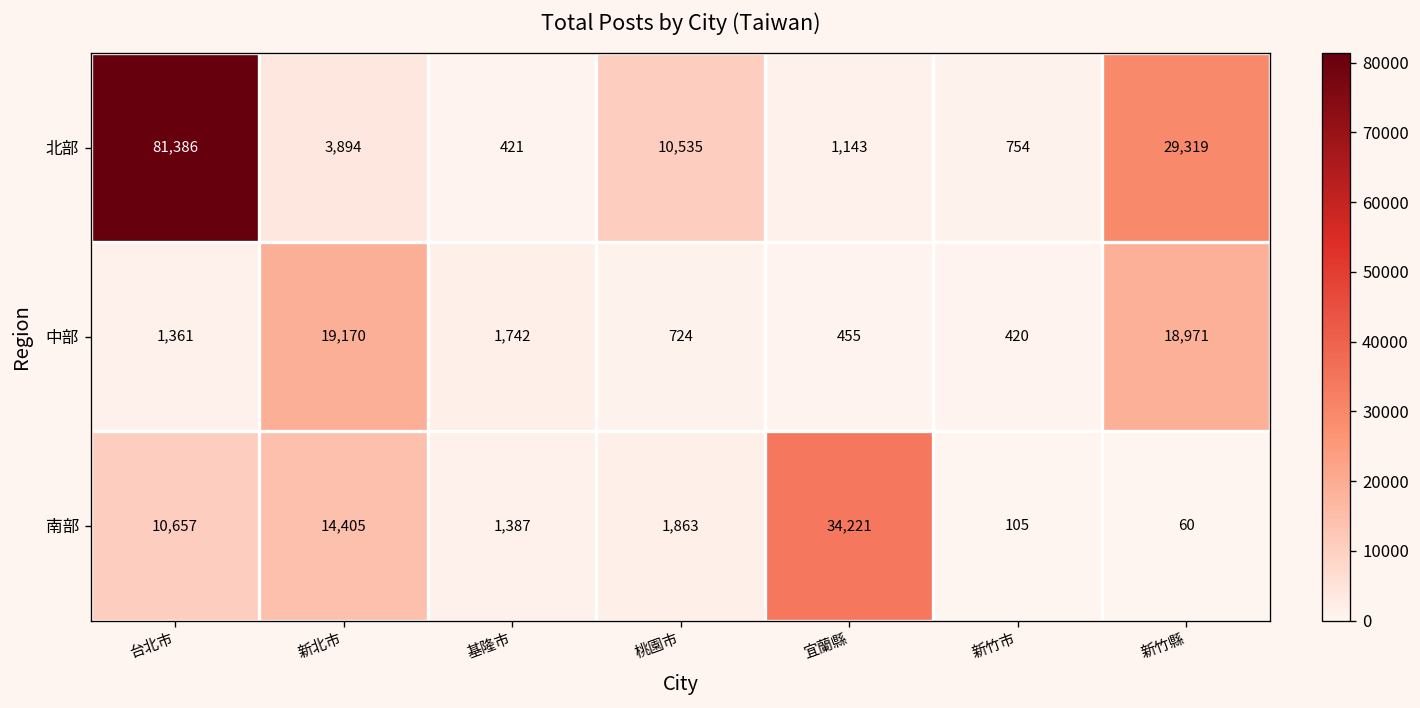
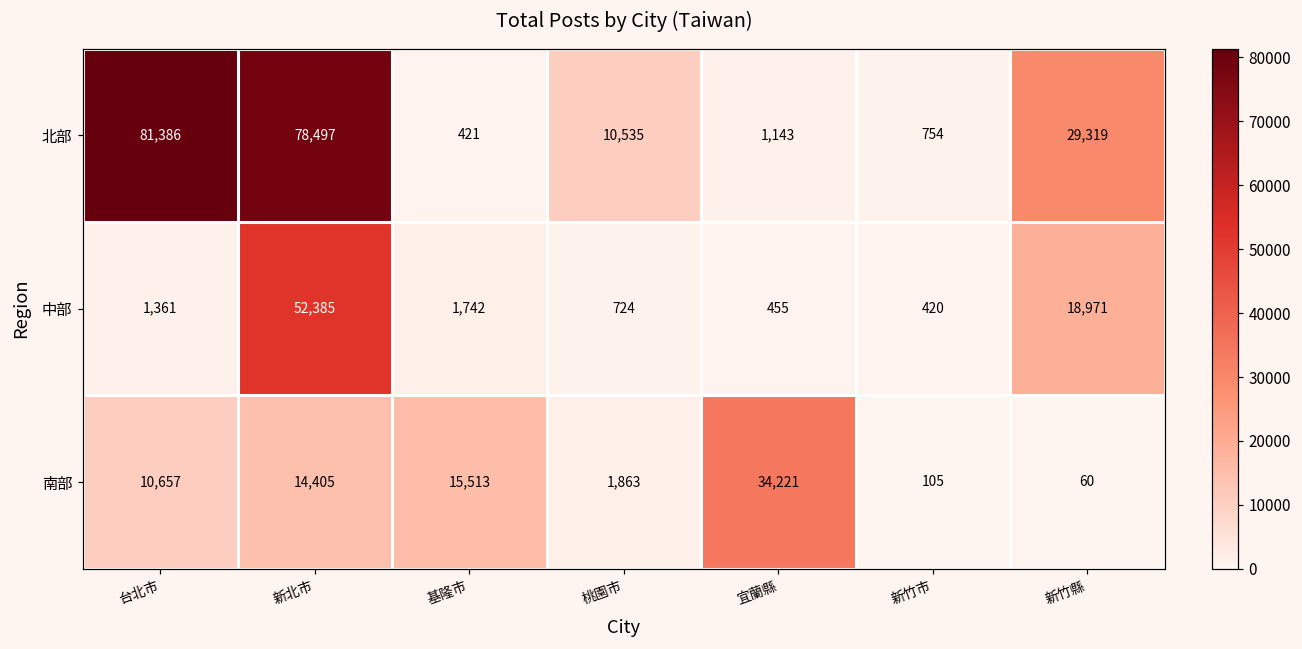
北部, 新北市: 3,894 -> 78,497
中部, 新北市: 19,170 -> 52,385
南部, 基隆市: 1,387 -> 15,513
